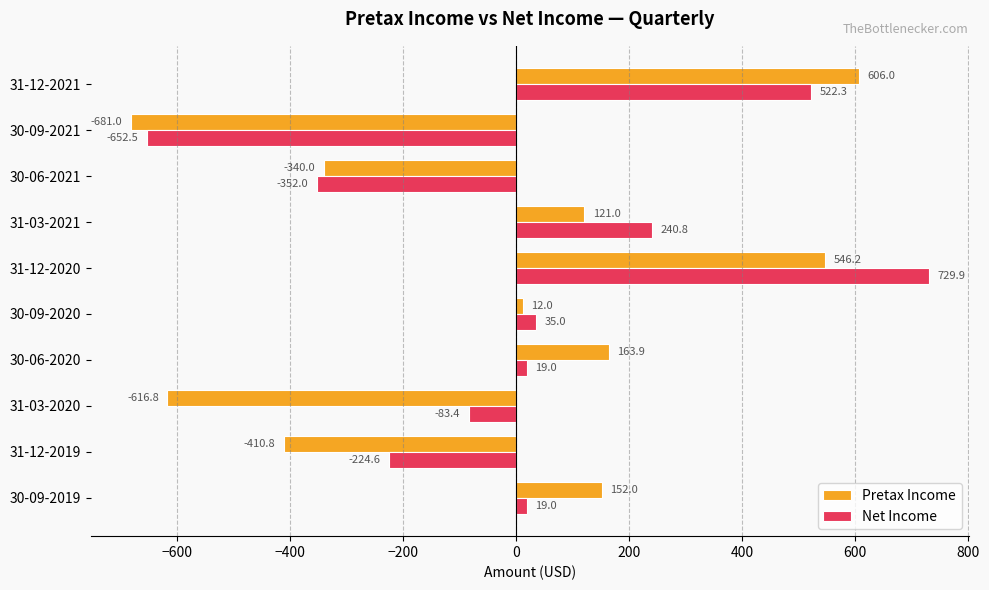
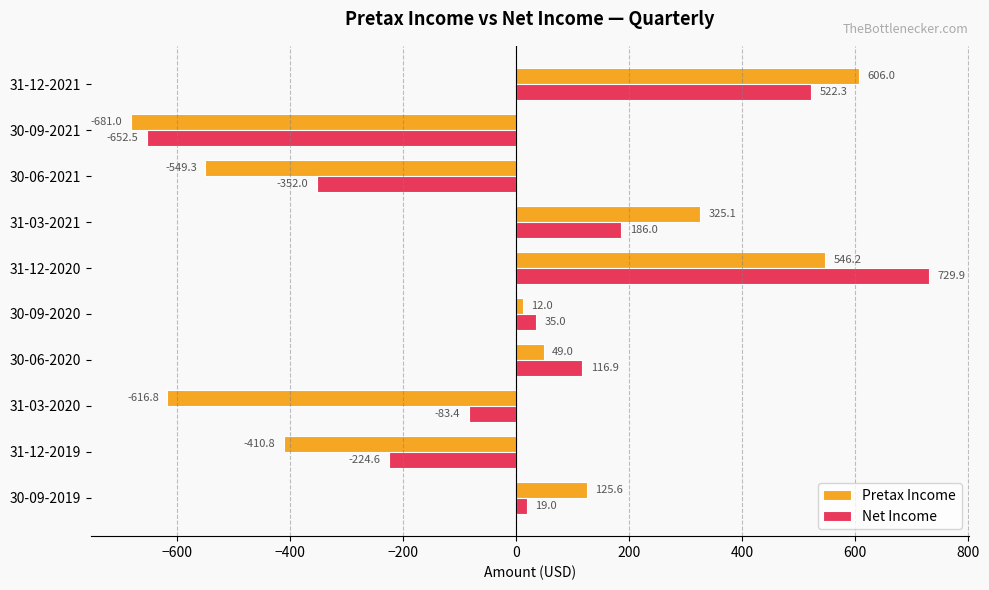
Pretax Income, 30-06-2021: -340.0 -> -549.3
Pretax Income, 31-03-2021: 121.0 -> 325.1
Net Income, 31-03-2021: 240.8 -> 186.0
Pretax Income, 30-06-2020: 163.9 -> 49.0
Net Income, 30-06-2020: 19.0 -> 116.9
Pretax Income, 30-09-2019: 152.0 -> 125.6
